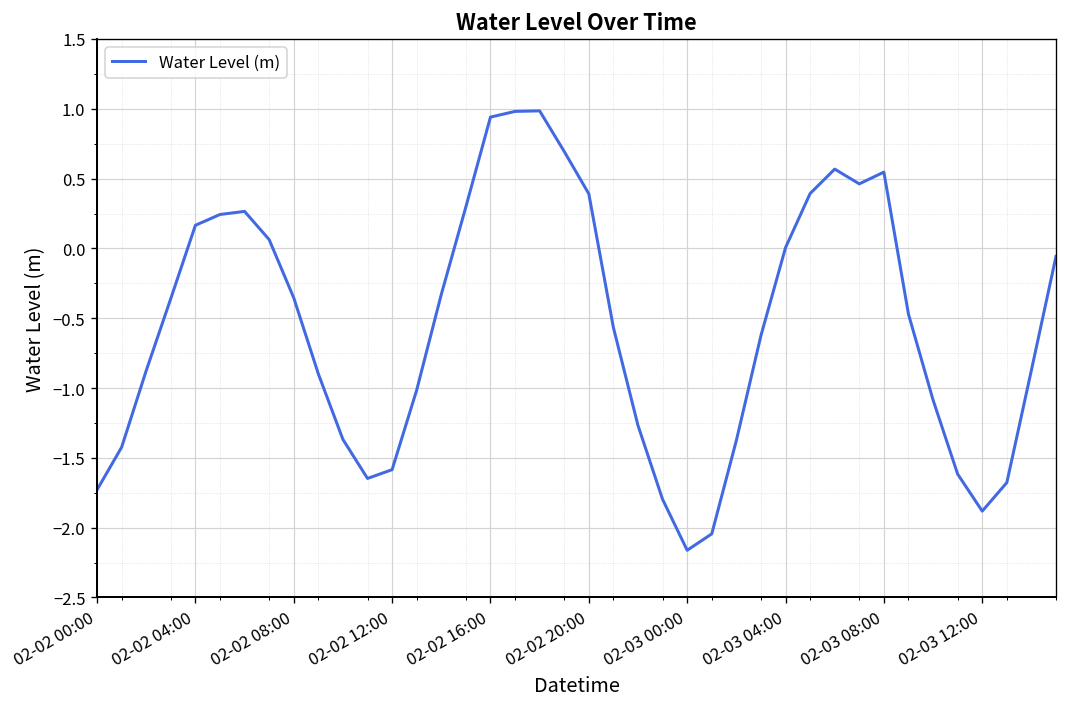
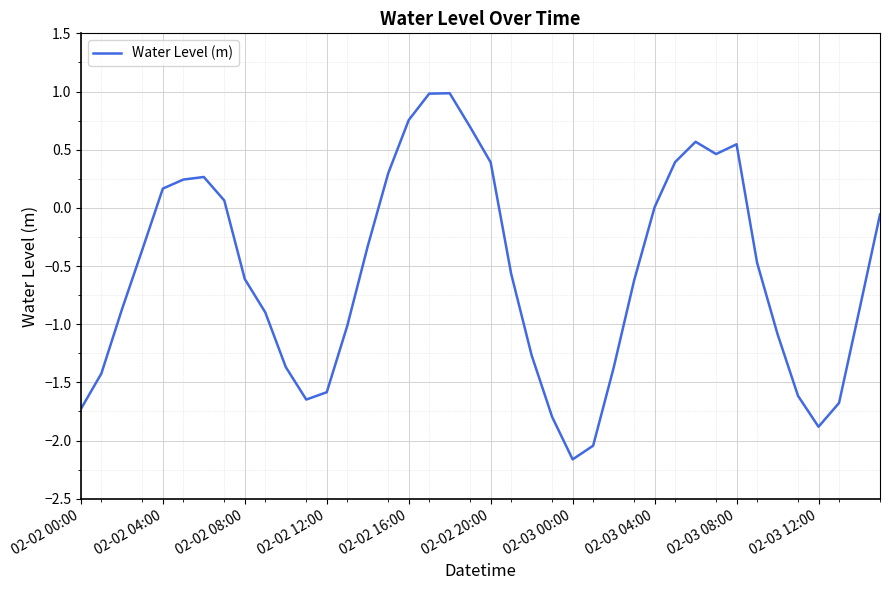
02-02 08:00: -0.35 -> -0.61
02-02 16:00: 0.94 -> 0.75
